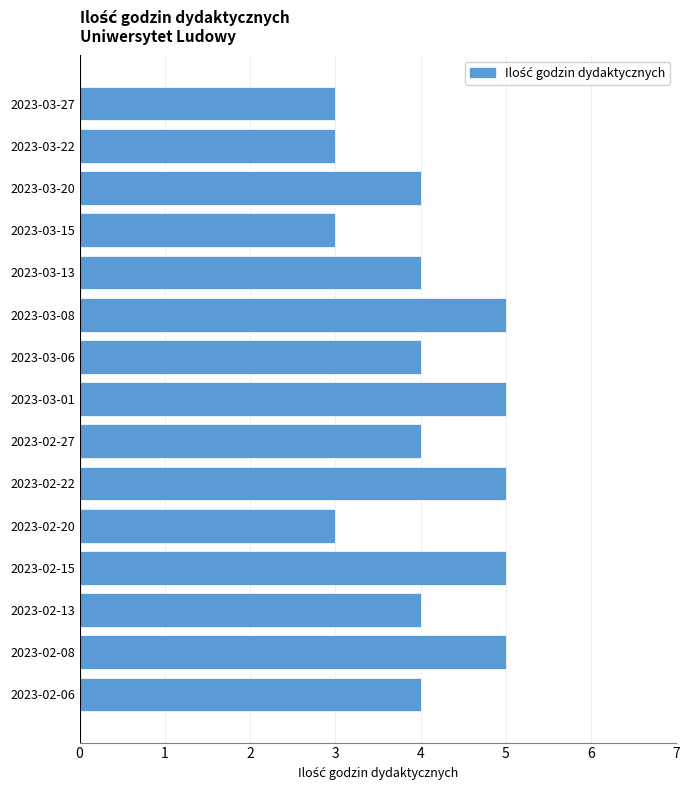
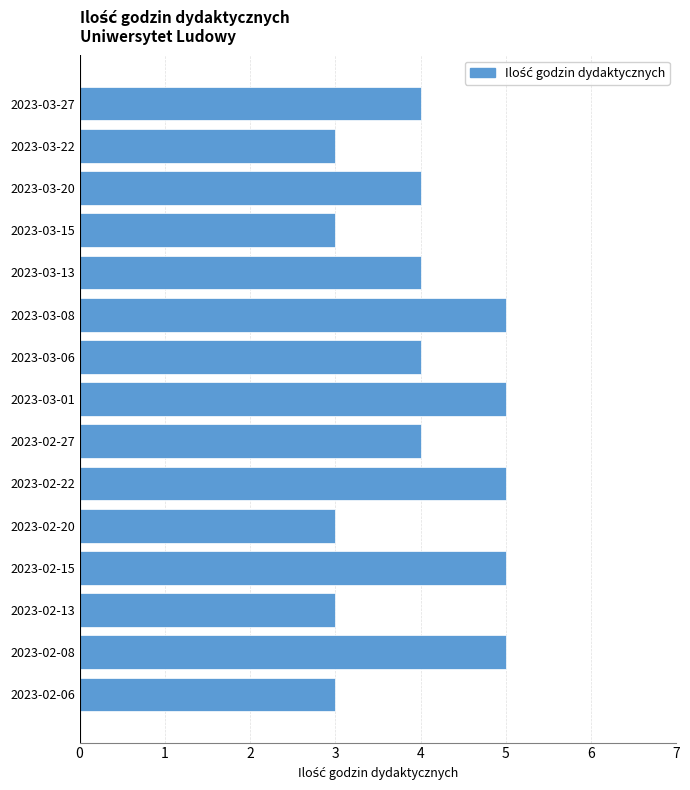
2023-03-27: 3 -> 4
2023-02-13: 4 -> 3
2023-02-06: 4 -> 3
